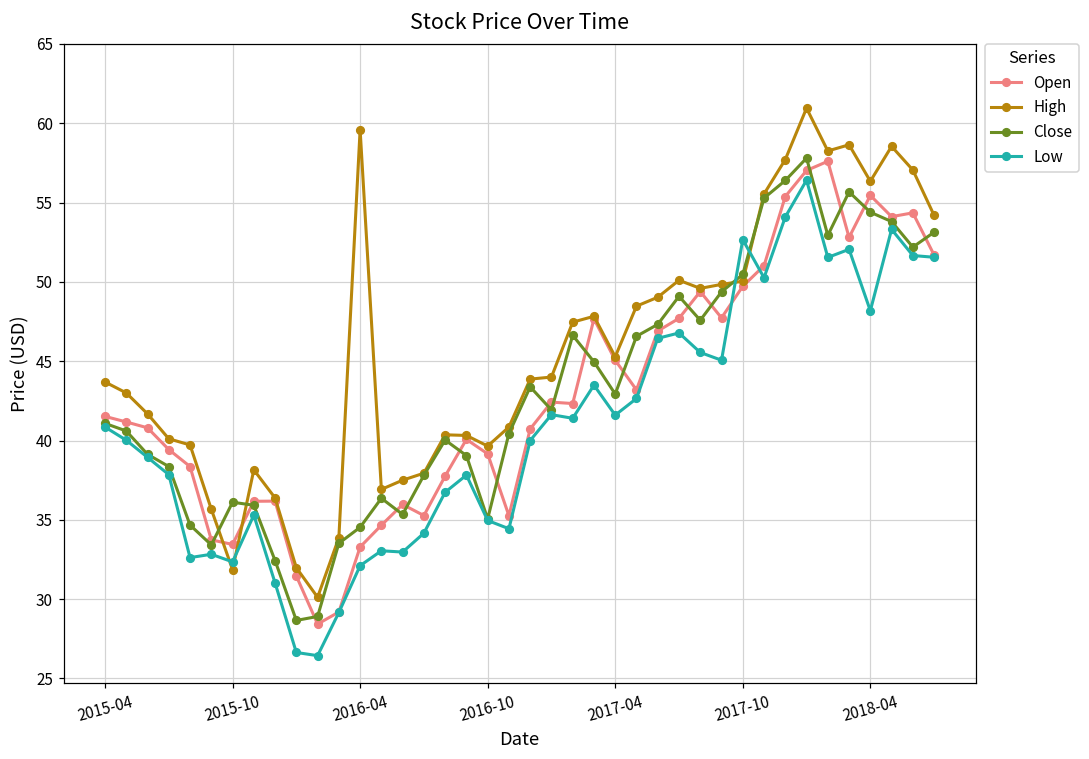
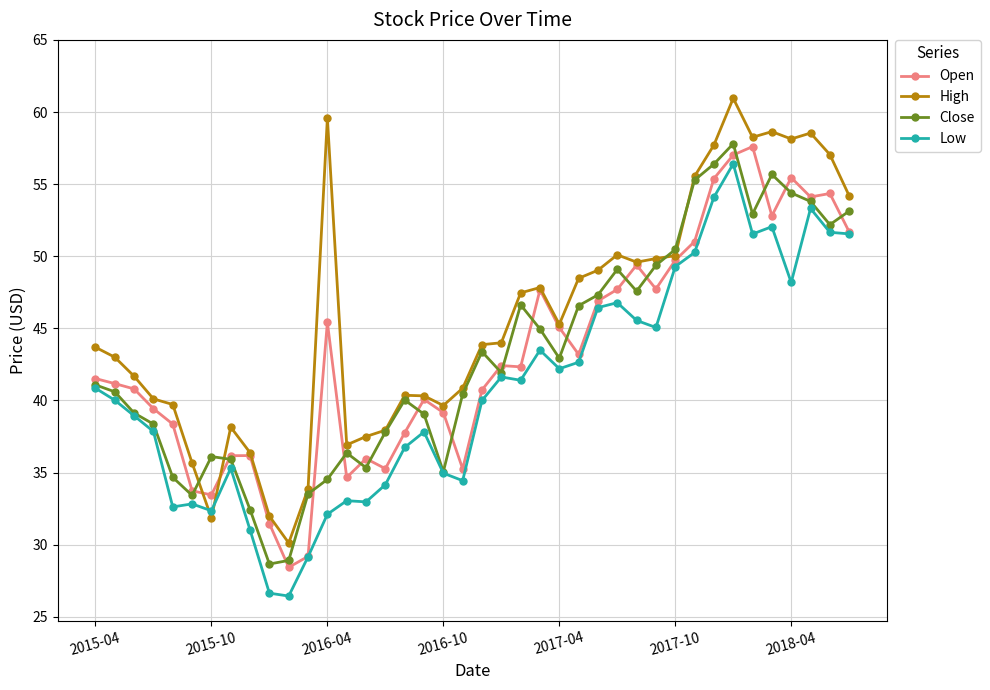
Open, 2016-04: 33.3 -> 45.4
Low, 2017-04: 41.6 -> 42.2
Low, 2017-10: 52.7 -> 49.3
High, 2018-04: 56.3 -> 58.1
